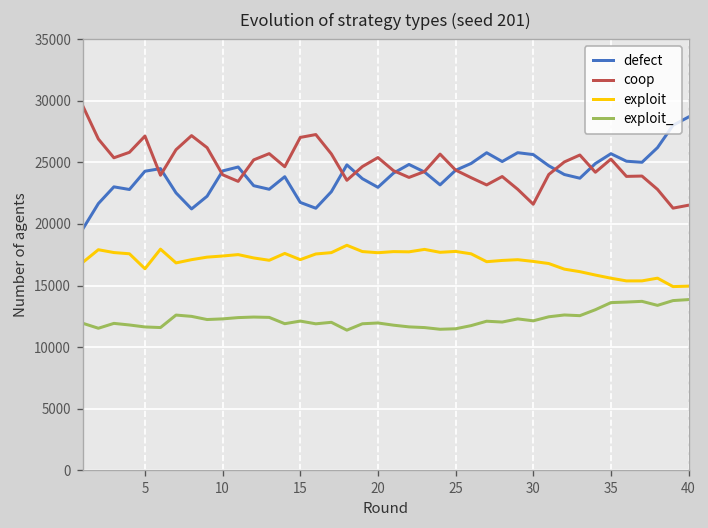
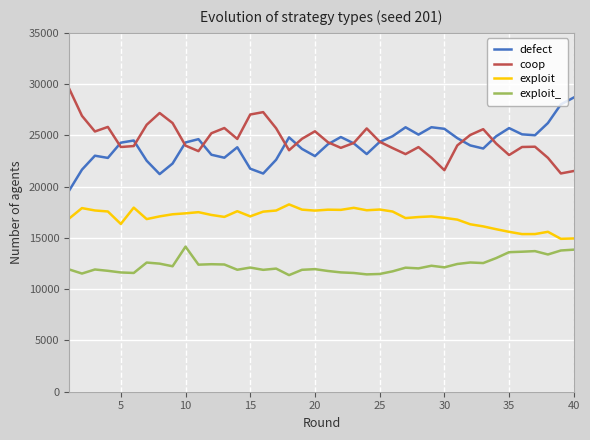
coop, 5: 27100 -> 23900
exploit_, 10: 12300 -> 14100
coop, 35: 25300 -> 23100
